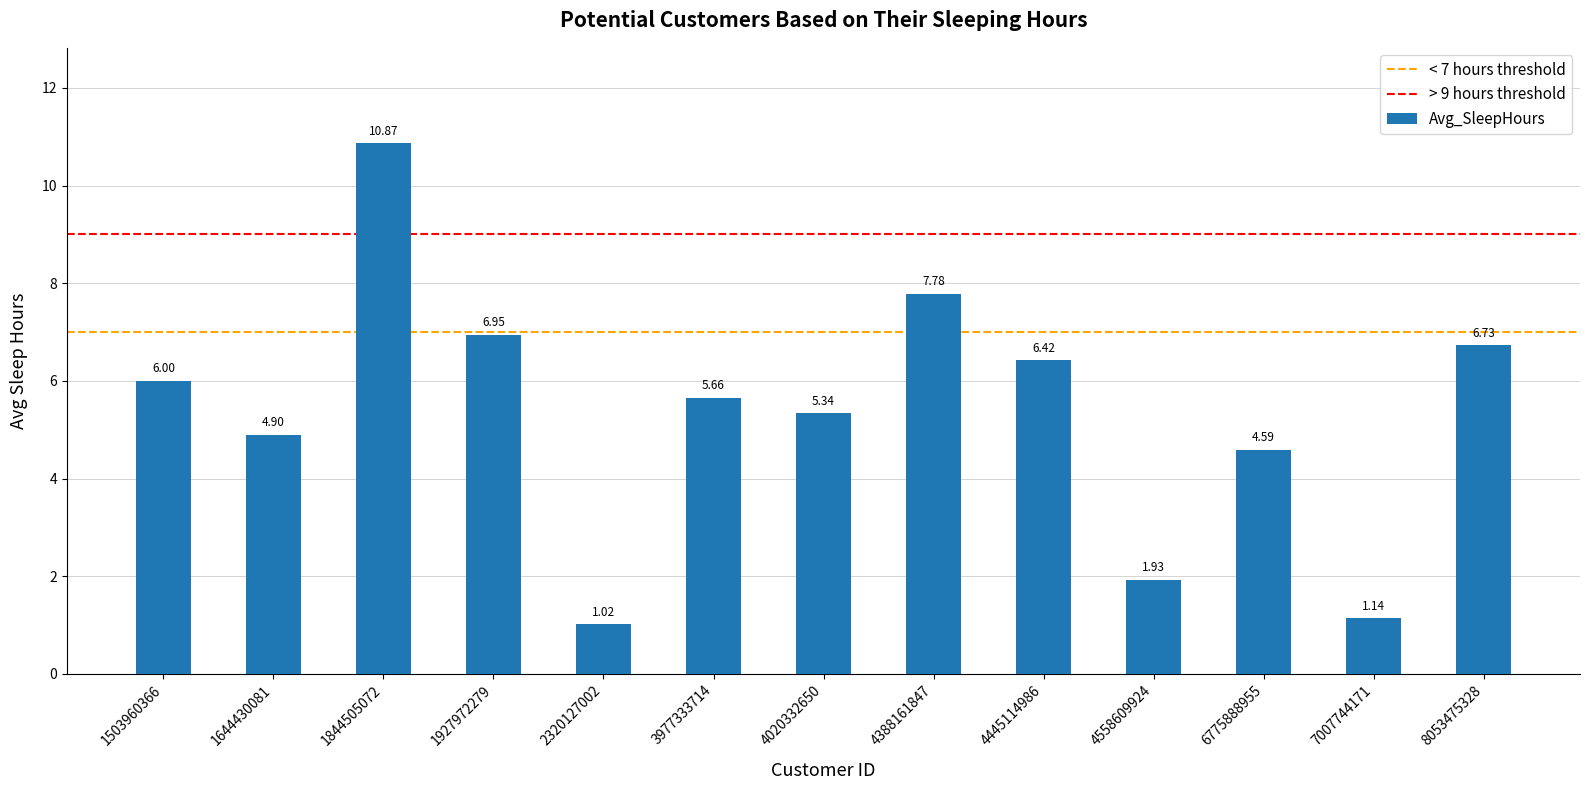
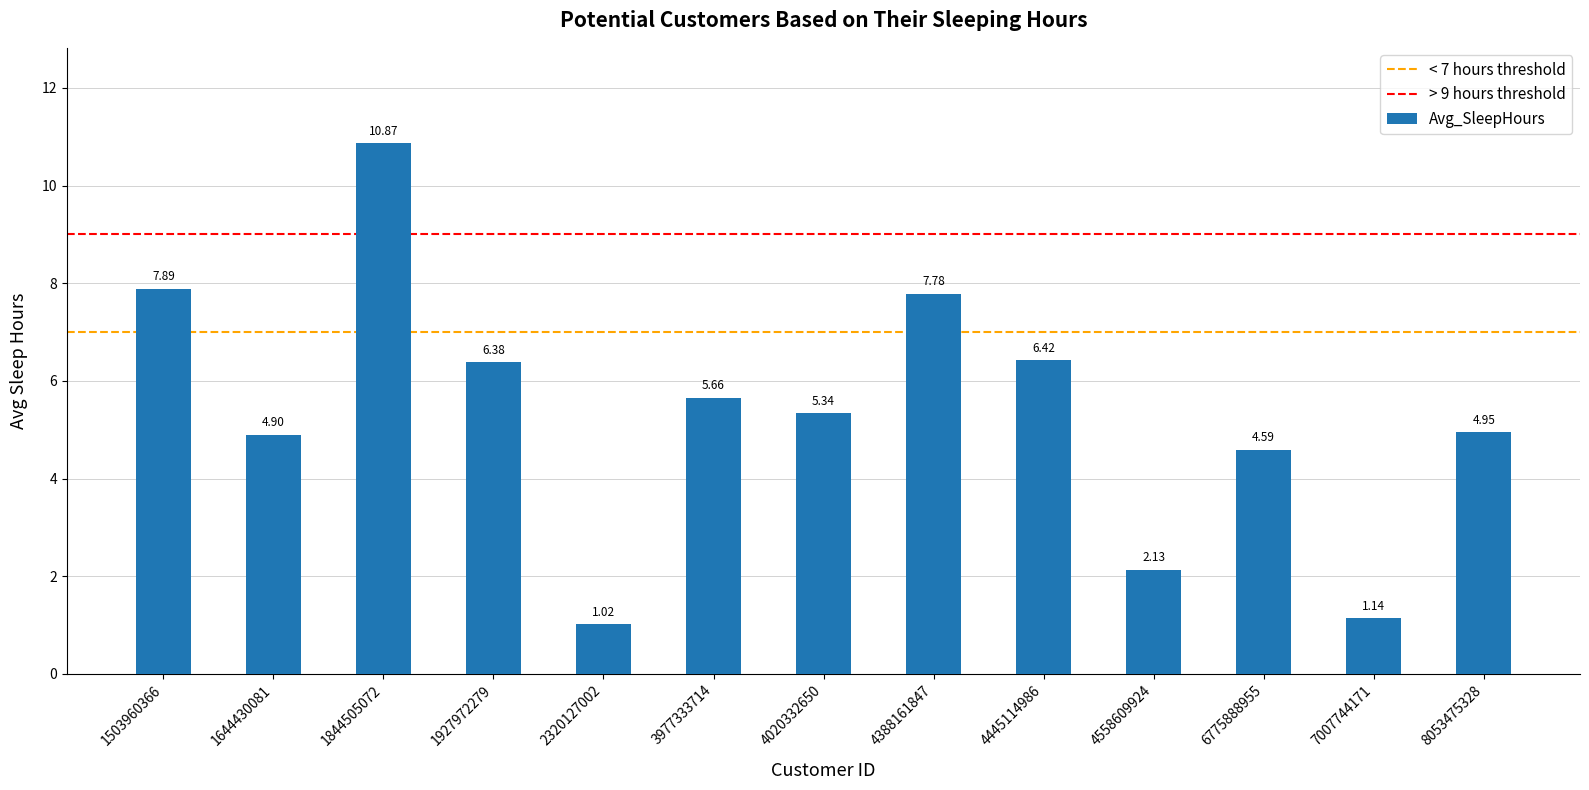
1503960366: 6.00 -> 7.89
1927972279: 6.95 -> 6.38
4558609924: 1.93 -> 2.13
8053475328: 6.73 -> 4.95
